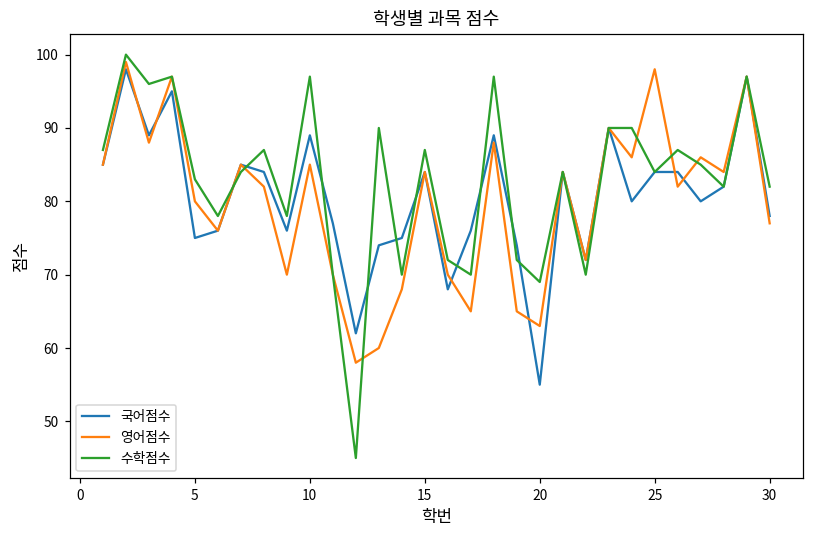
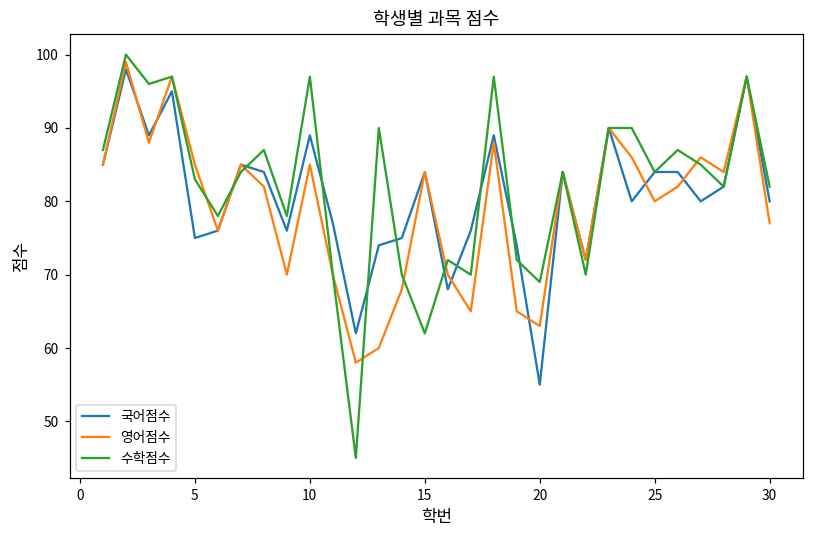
영어점수, 5: 80 -> 85
수학점수, 15: 87 -> 62
영어점수, 25: 98 -> 80
국어점수, 30: 78 -> 80
